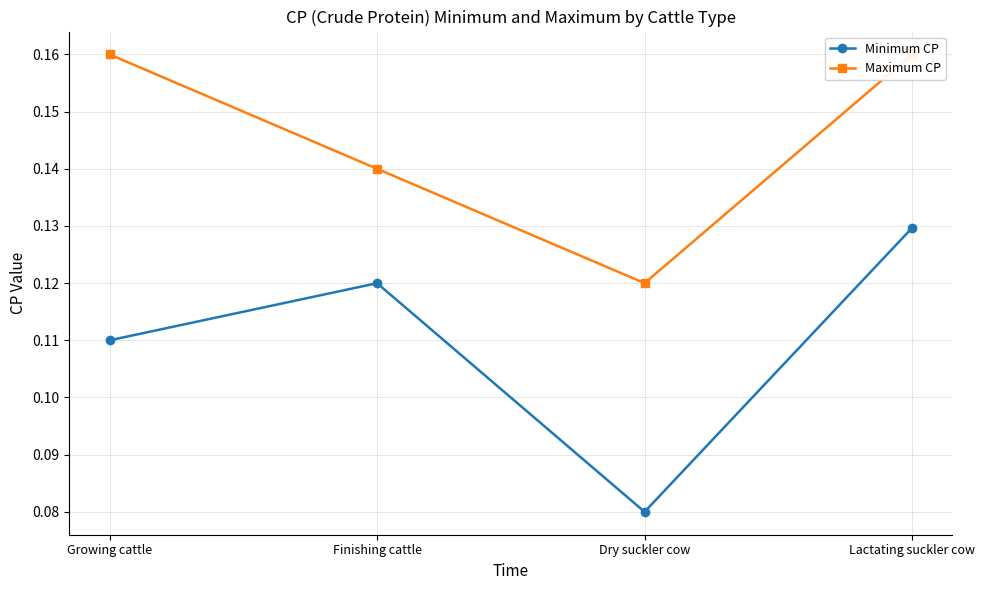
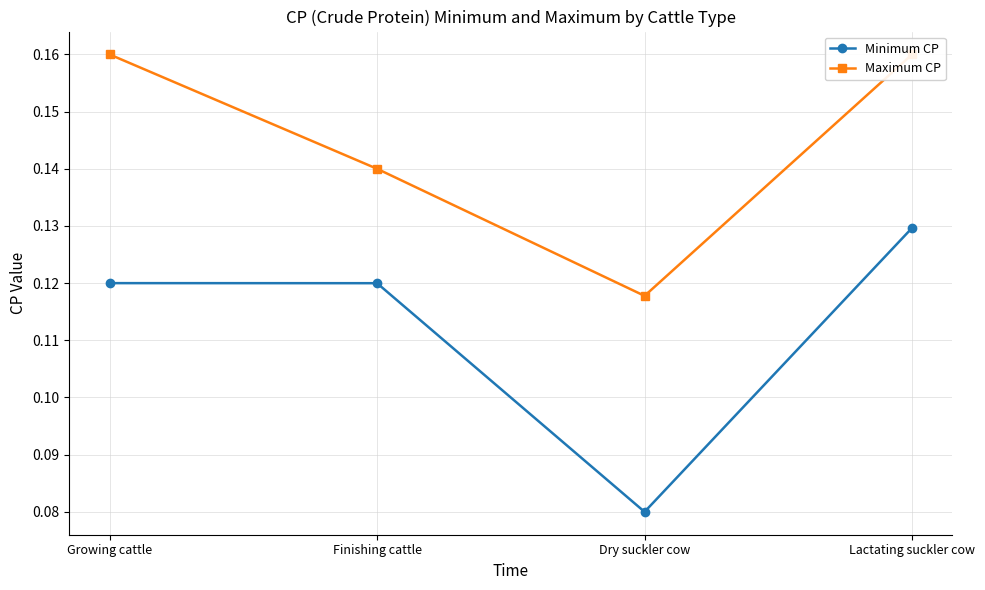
Minimum CP, Growing cattle: 0.11 -> 0.12
Maximum CP, Dry suckler cow: 0.120 -> 0.118
